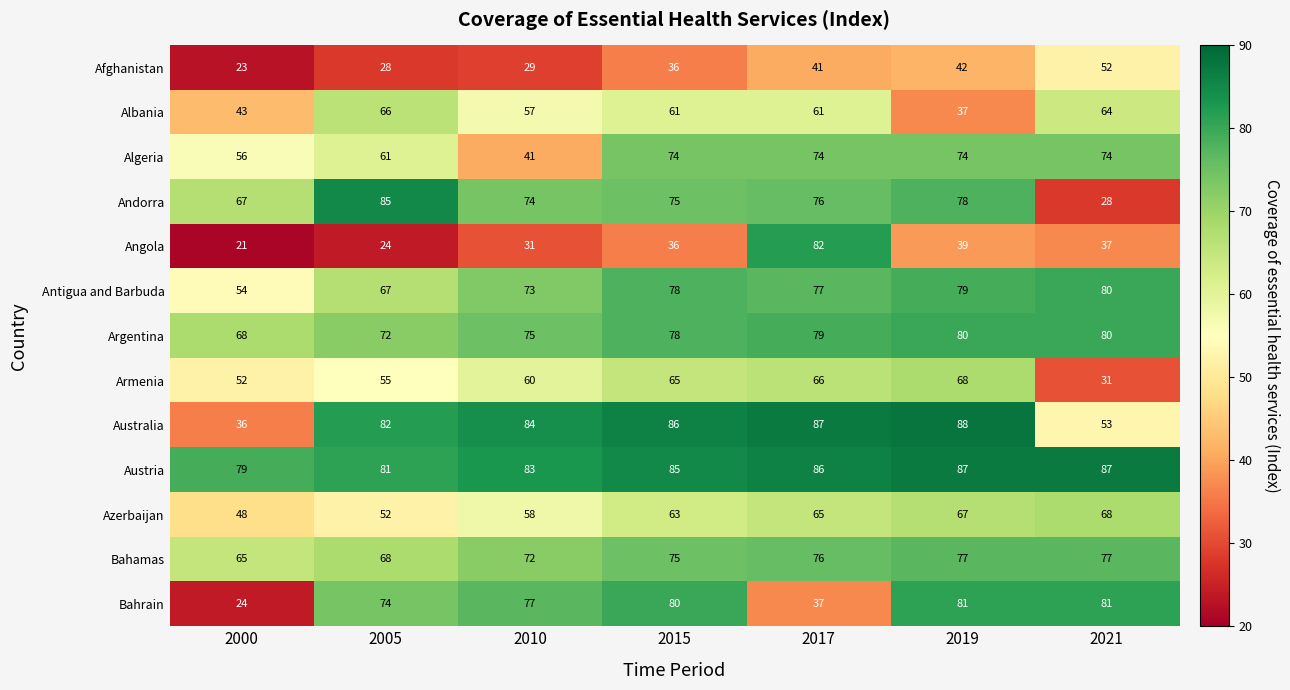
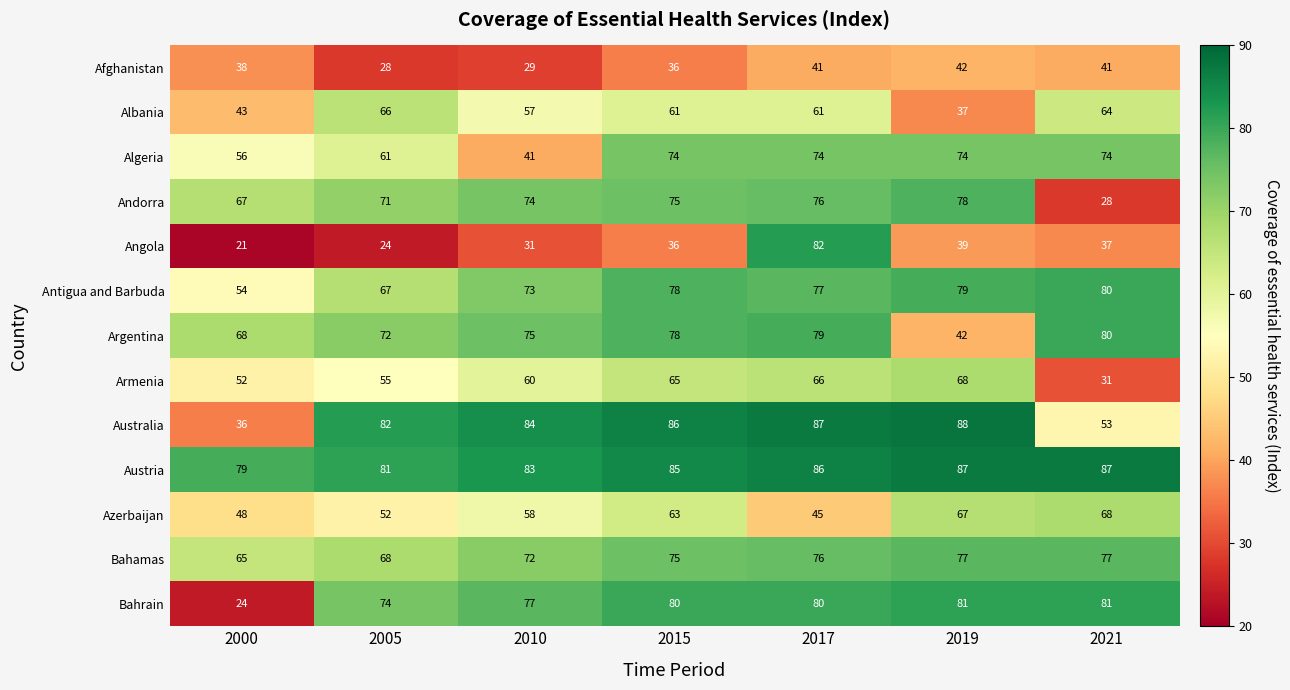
Afghanistan, 2000: 23 -> 38
Afghanistan, 2021: 52 -> 41
Andorra, 2005: 85 -> 71
Argentina, 2019: 80 -> 42
Azerbaijan, 2017: 65 -> 45
Bahrain, 2017: 37 -> 80
